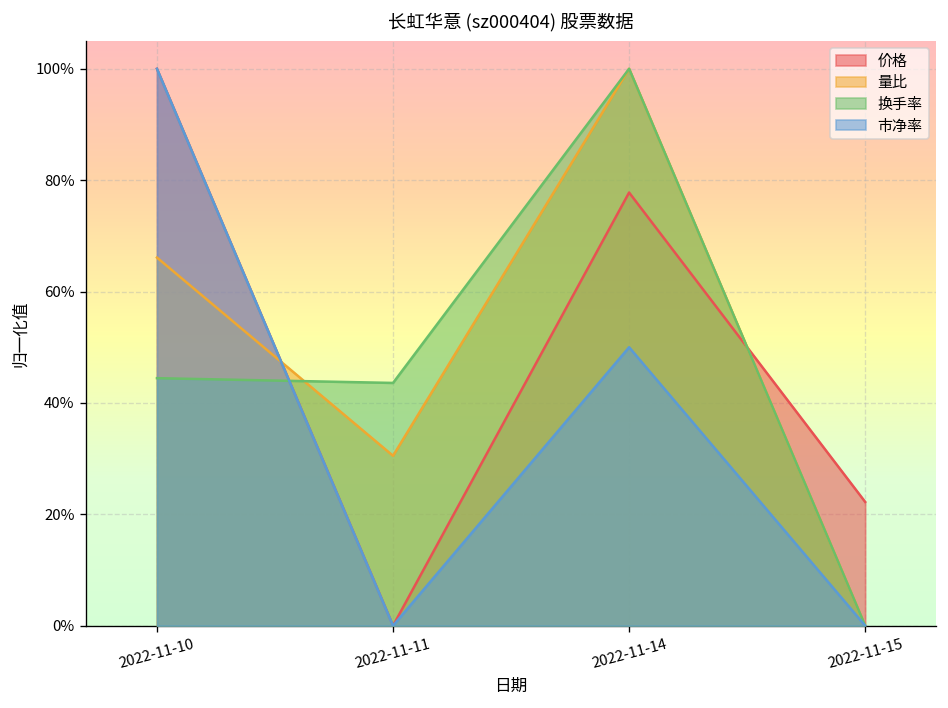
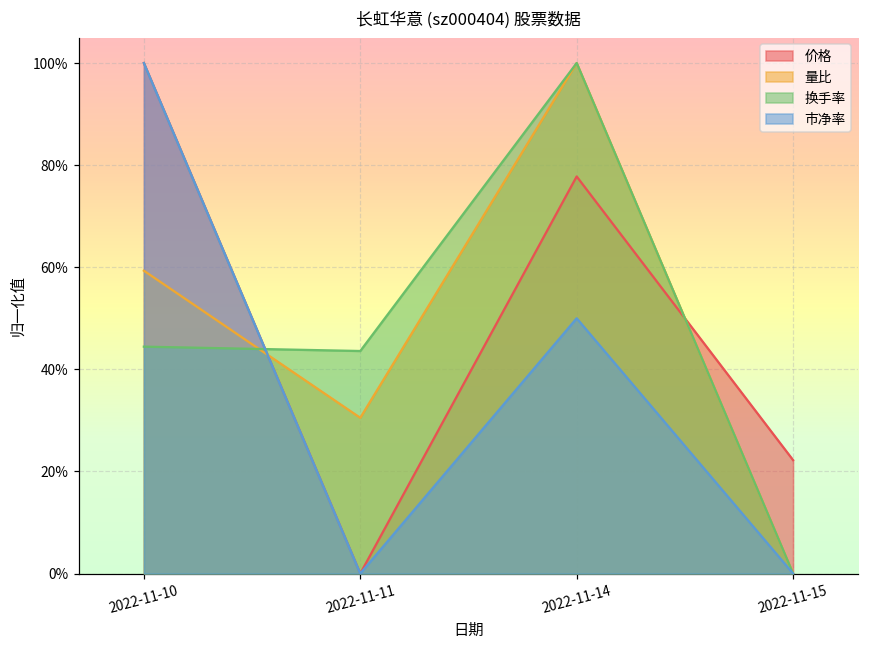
量比, 2022-11-10: 66% -> 59%
